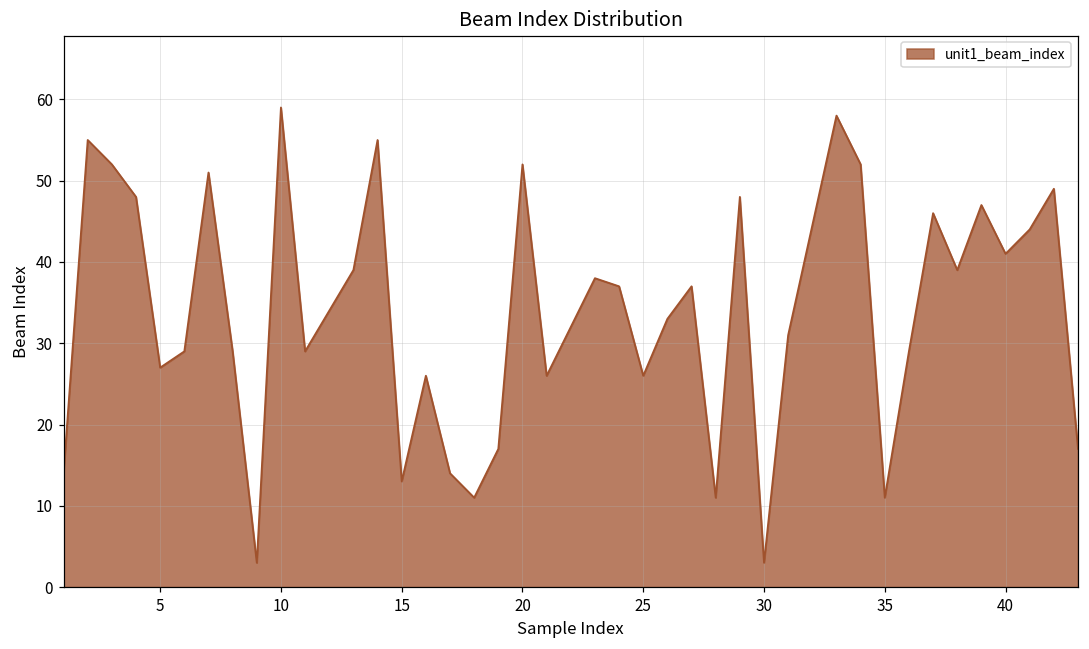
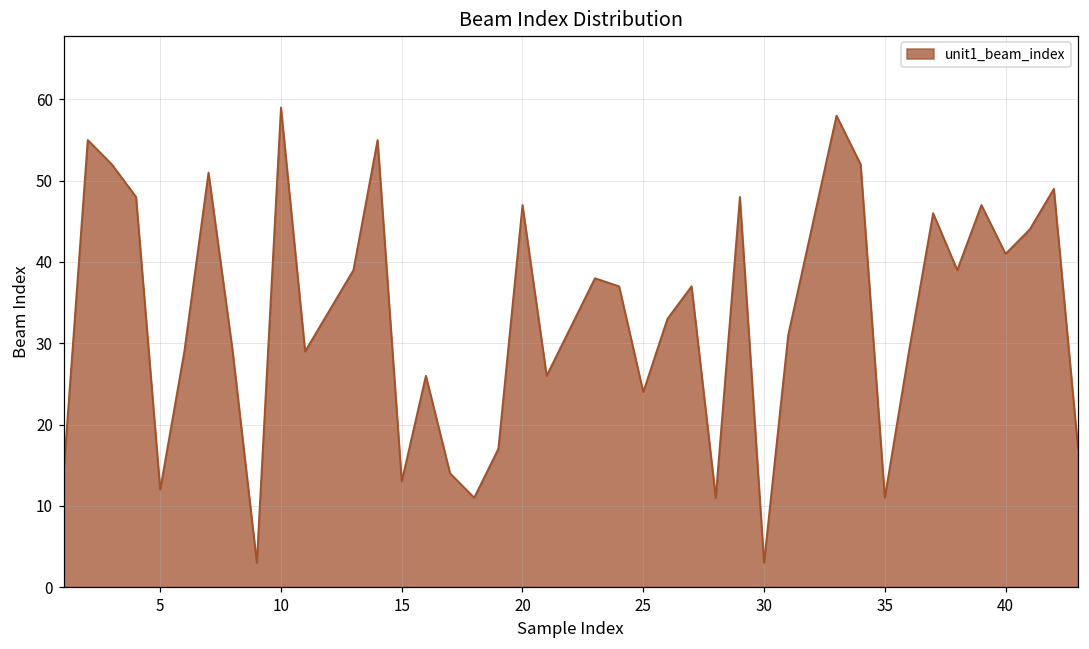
5: 27 -> 12
20: 52 -> 47
25: 26 -> 24
